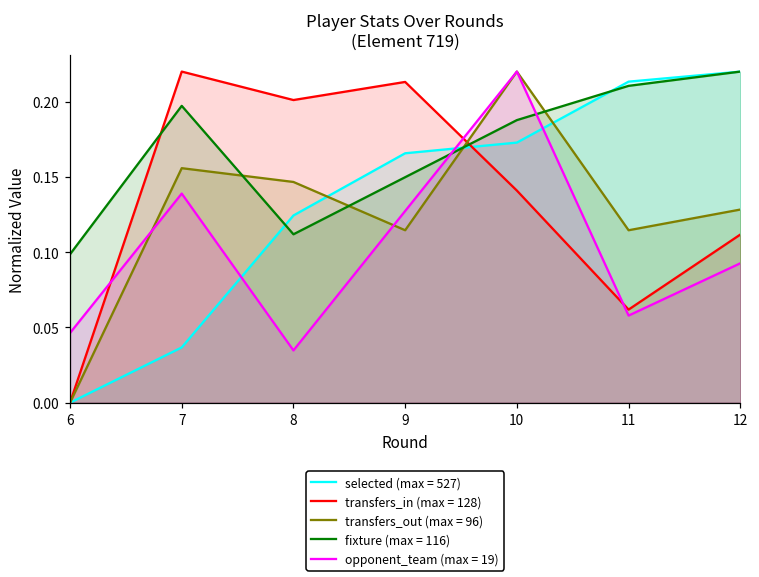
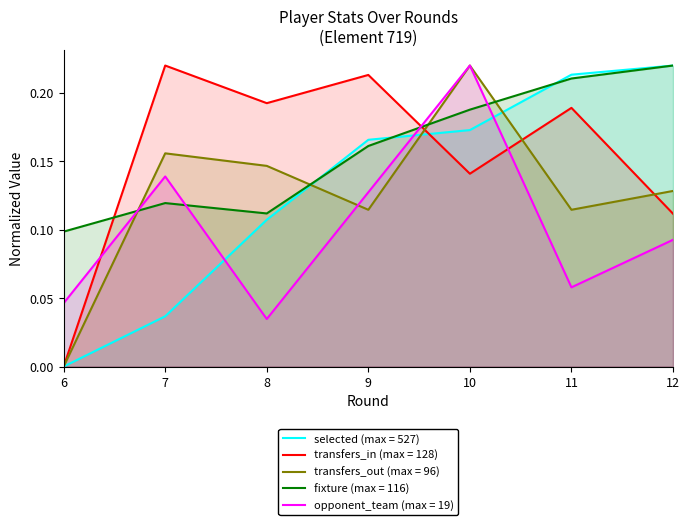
fixture (max = 116), 7: 0.197 -> 0.119
selected (max = 527), 8: 0.124 -> 0.107
transfers_in (max = 128), 8: 0.201 -> 0.193
fixture (max = 116), 9: 0.150 -> 0.161
transfers_in (max = 128), 11: 0.062 -> 0.189
